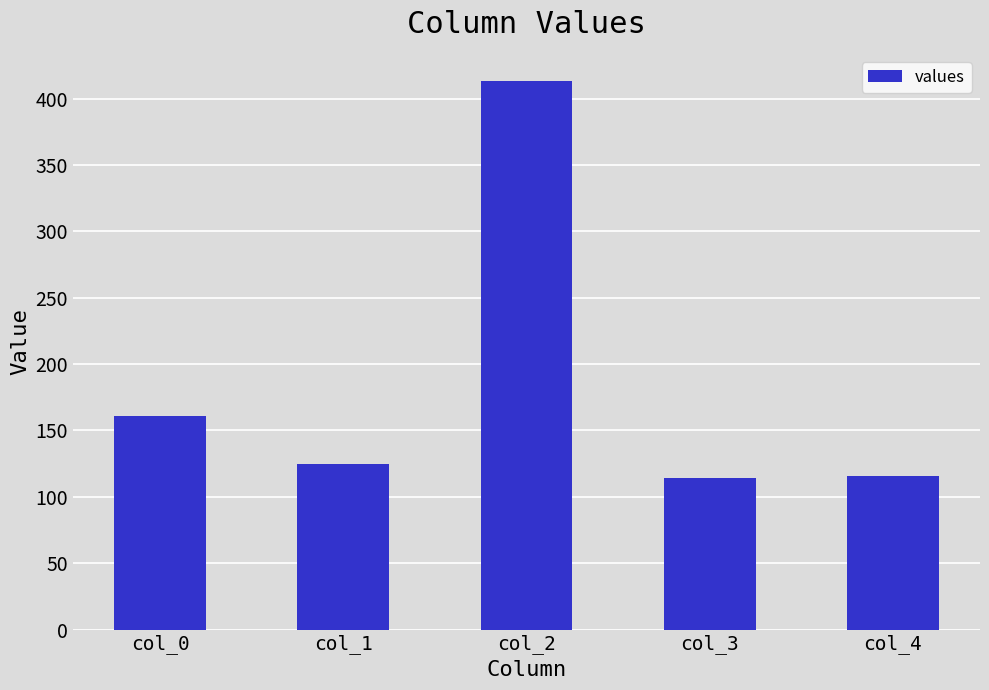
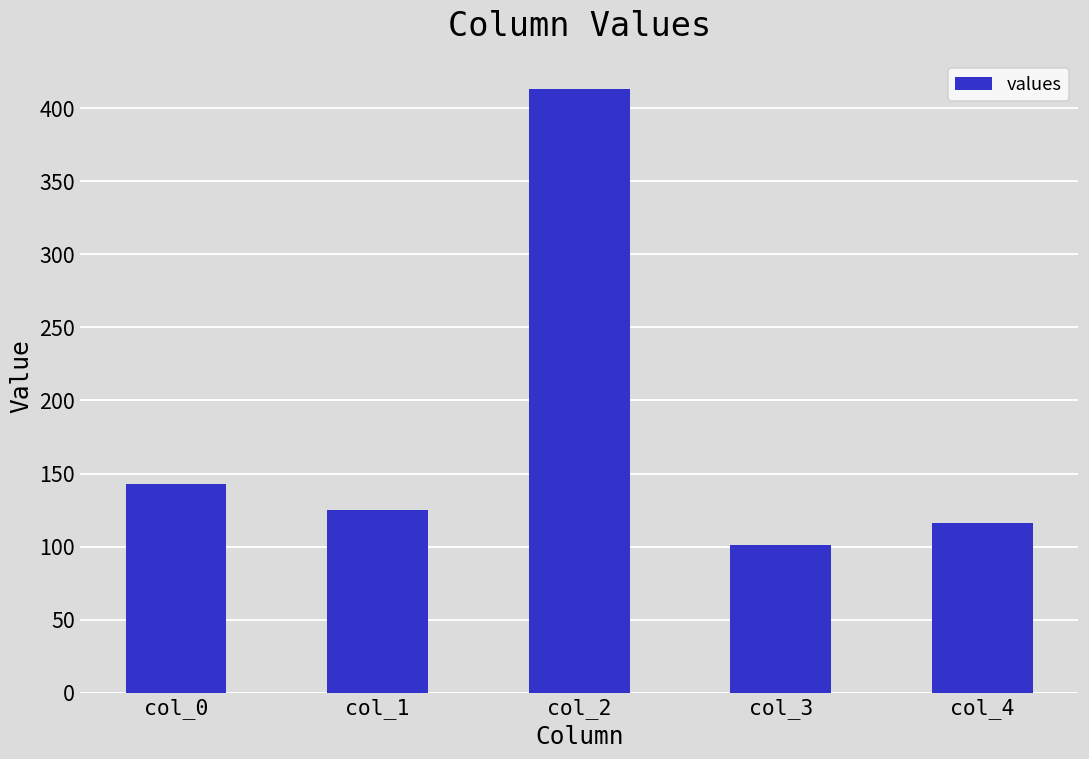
col_0: 161 -> 143
col_3: 114 -> 101
